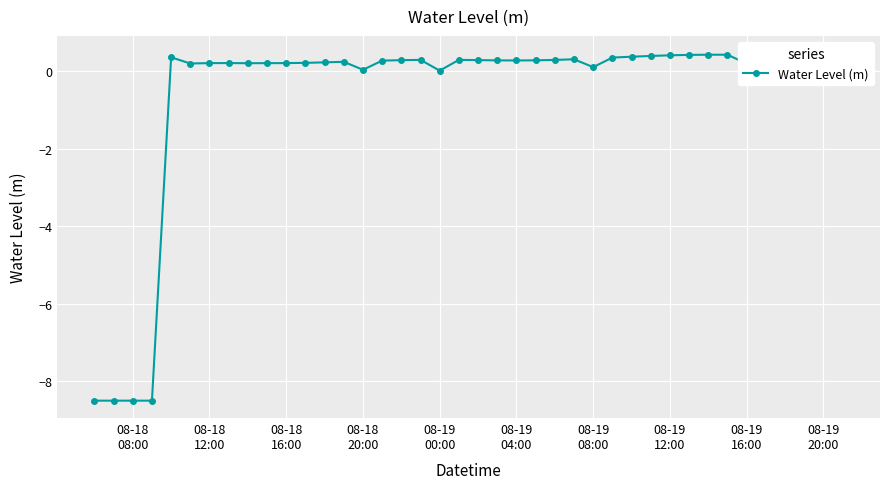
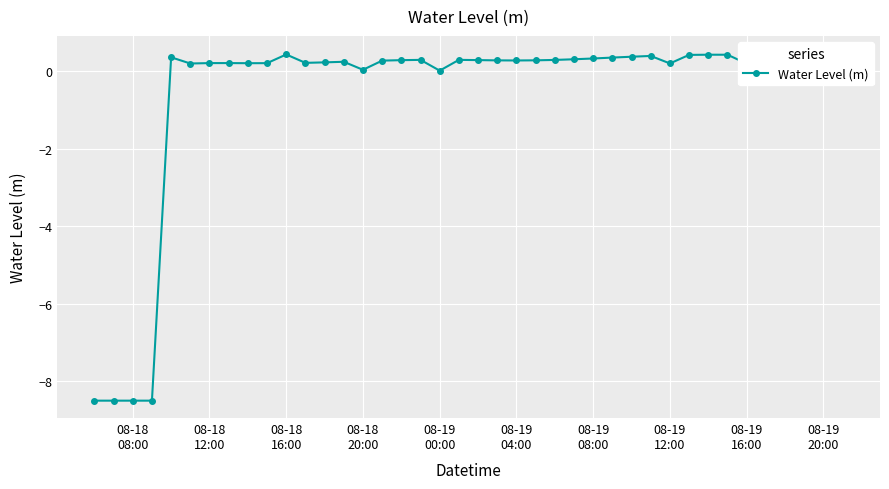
08-18 16:00: 0.2 -> 0.4
08-19 08:00: 0.1 -> 0.3
08-19 12:00: 0.4 -> 0.2
